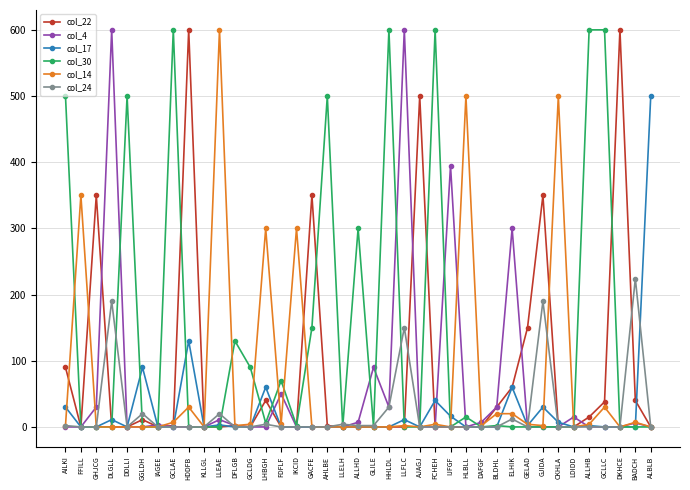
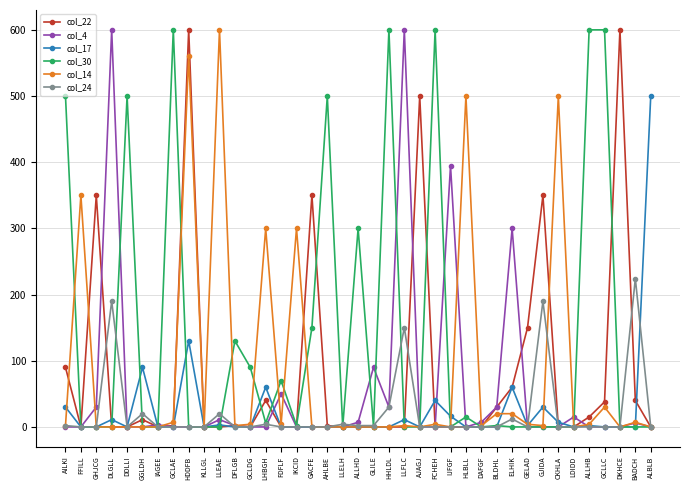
col_14, HDDFB: 30 -> 560
